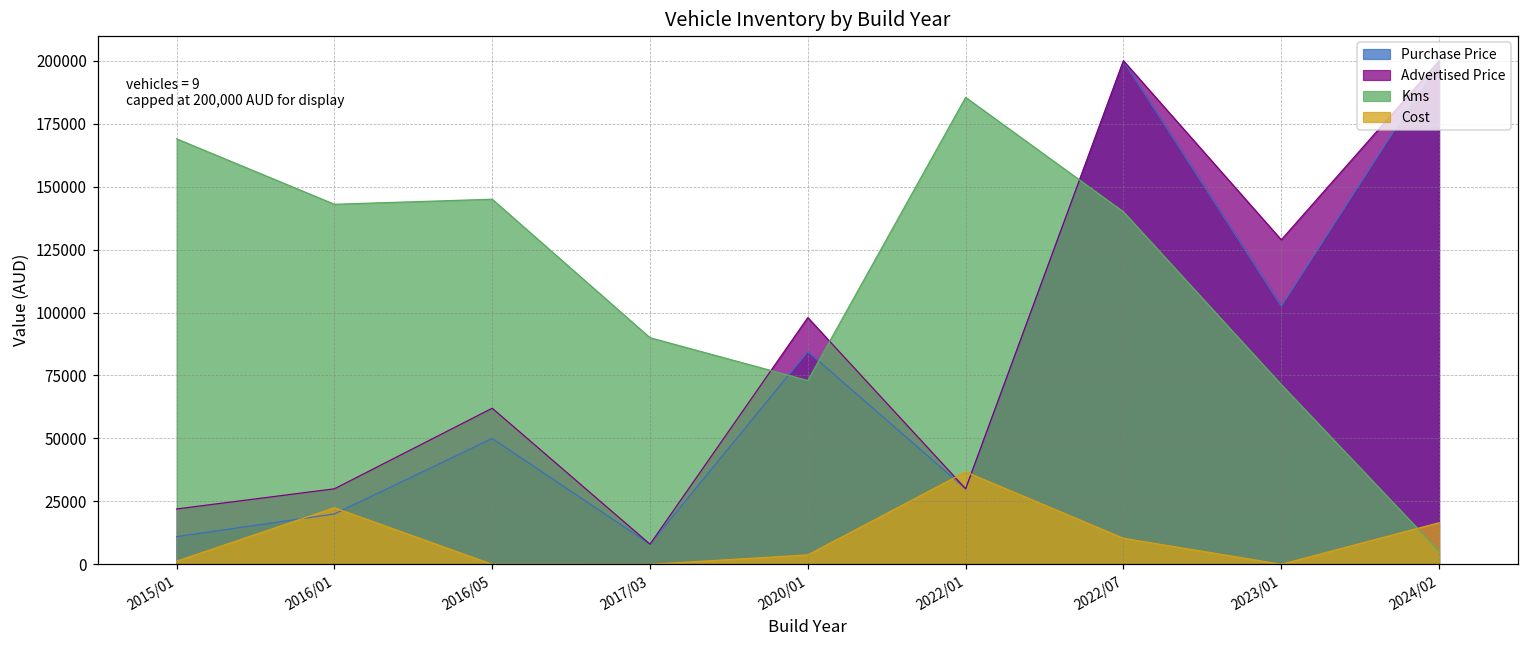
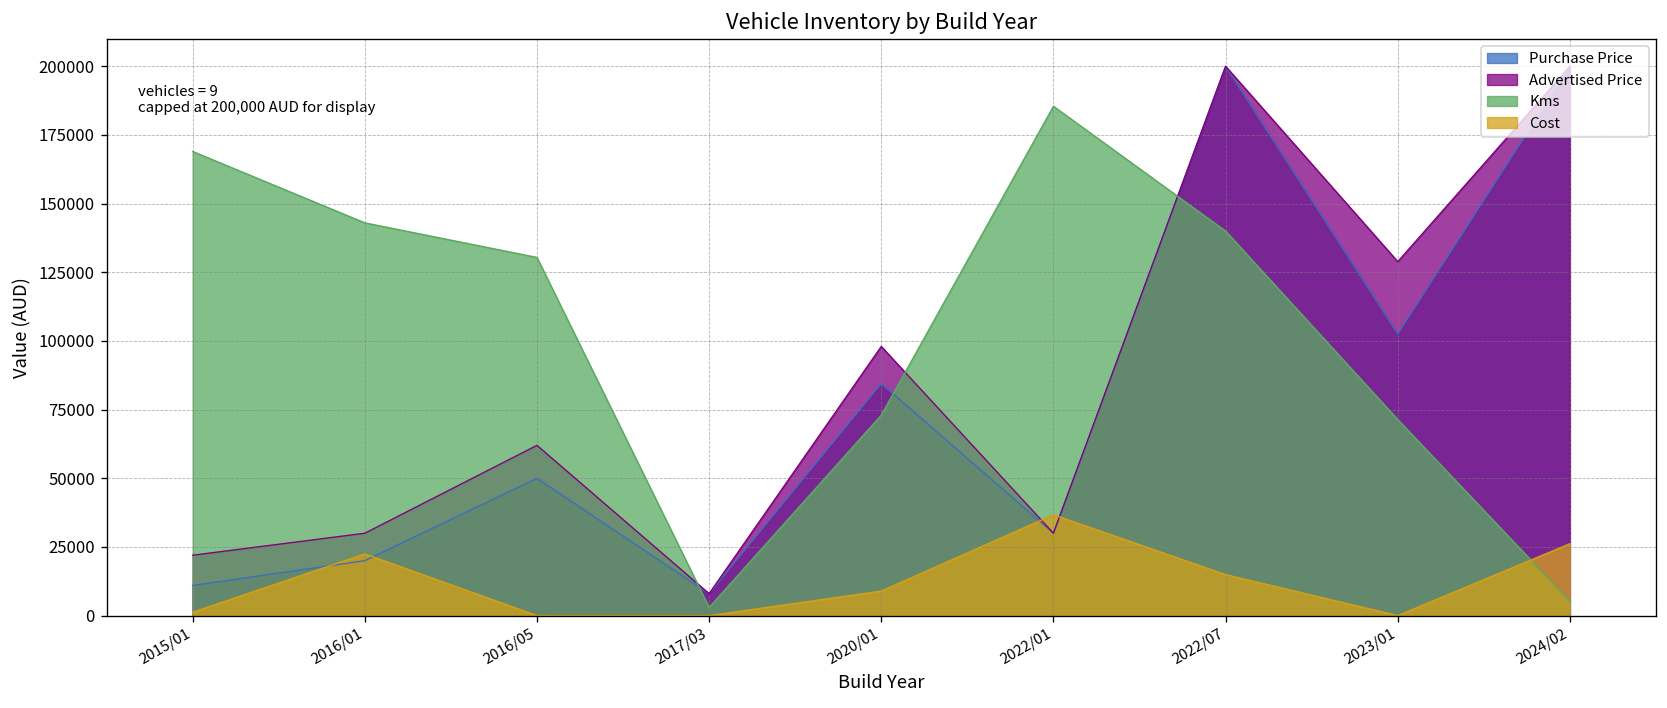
Kms, 2016/05: 145000 -> 130000
Kms, 2017/03: 90000 -> 3000
Cost, 2020/01: 4000 -> 9000
Cost, 2022/07: 10000 -> 15000
Cost, 2024/02: 17000 -> 26000
